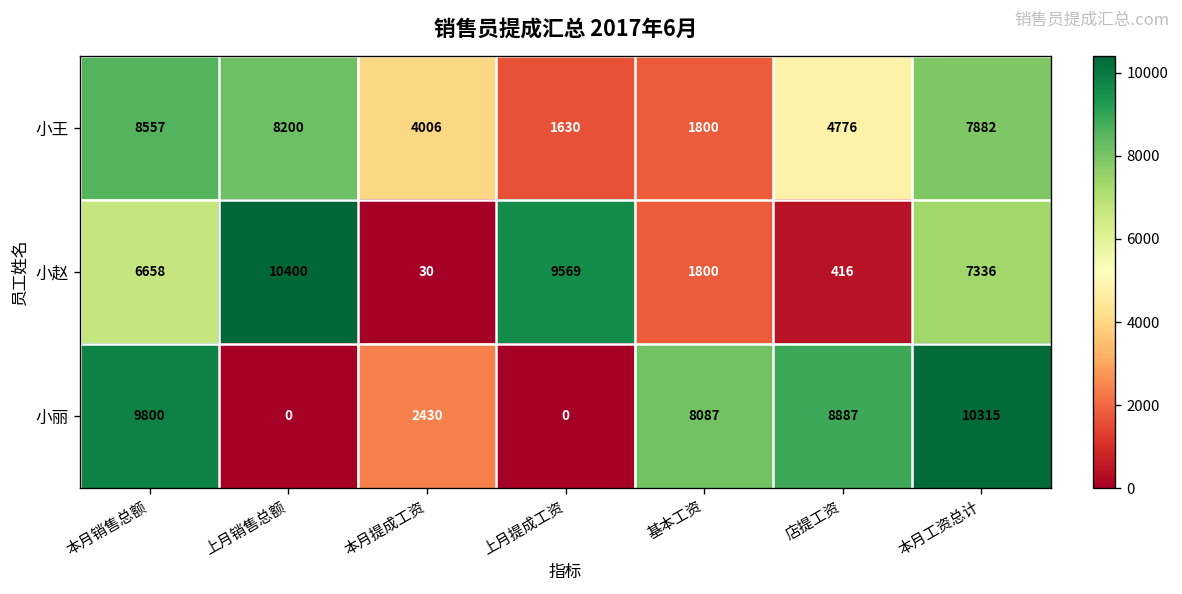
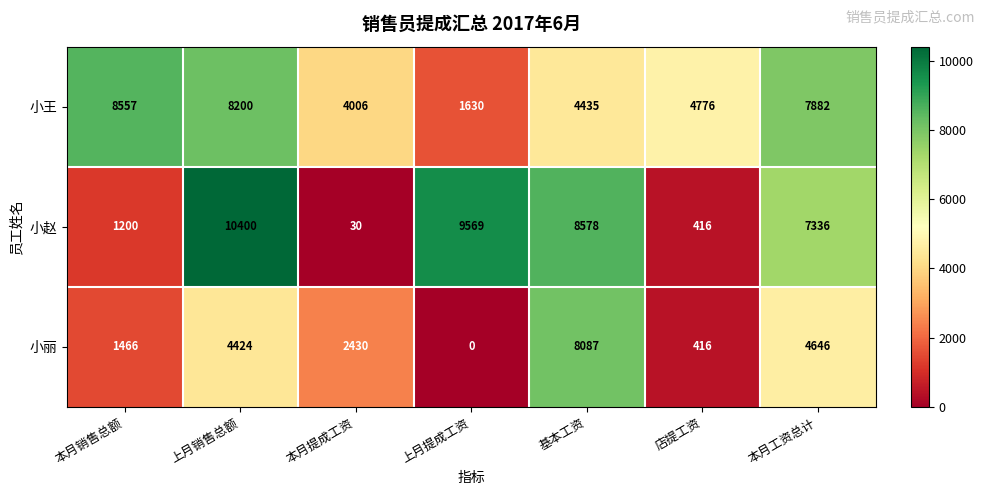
小王, 基本工资: 1800 -> 4435
小赵, 本月销售总额: 6658 -> 1200
小赵, 基本工资: 1800 -> 8578
小丽, 本月销售总额: 9800 -> 1466
小丽, 上月销售总额: 0 -> 4424
小丽, 店提工资: 8887 -> 416
小丽, 本月工资总计: 10315 -> 4646
